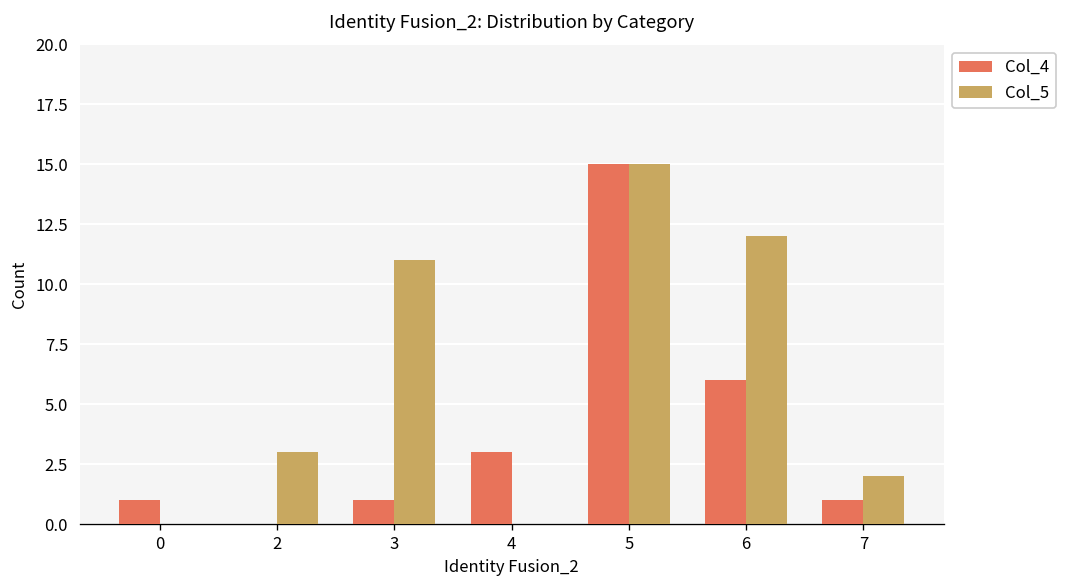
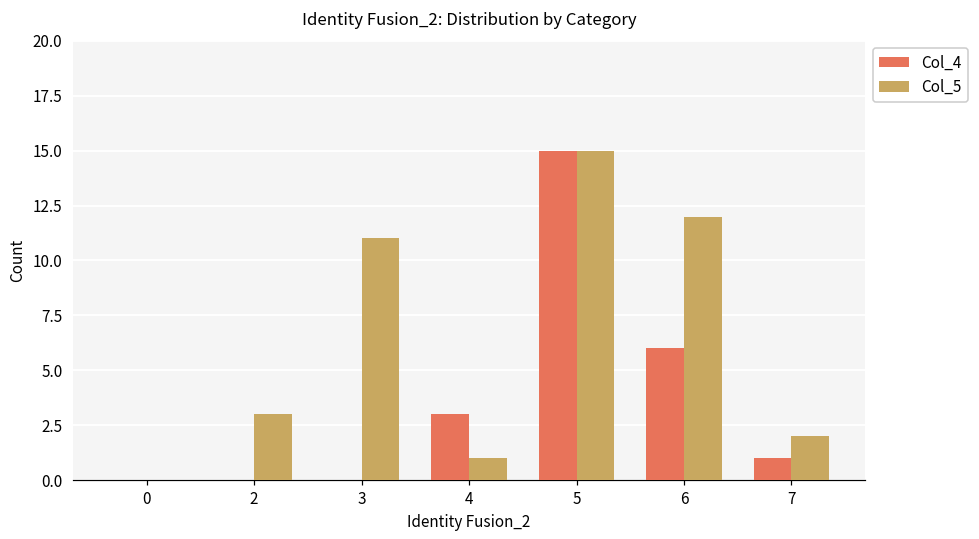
Col_4, 0: 1 -> 0
Col_4, 3: 1 -> 0
Col_5, 4: 0 -> 1
